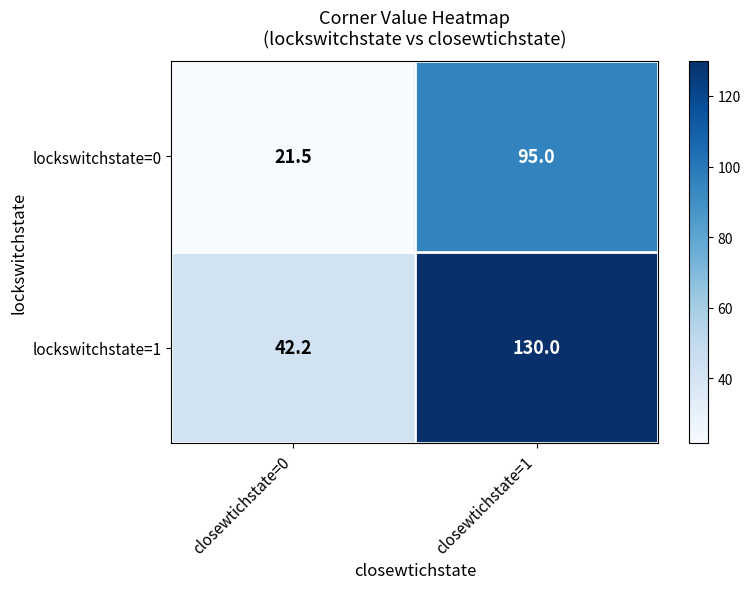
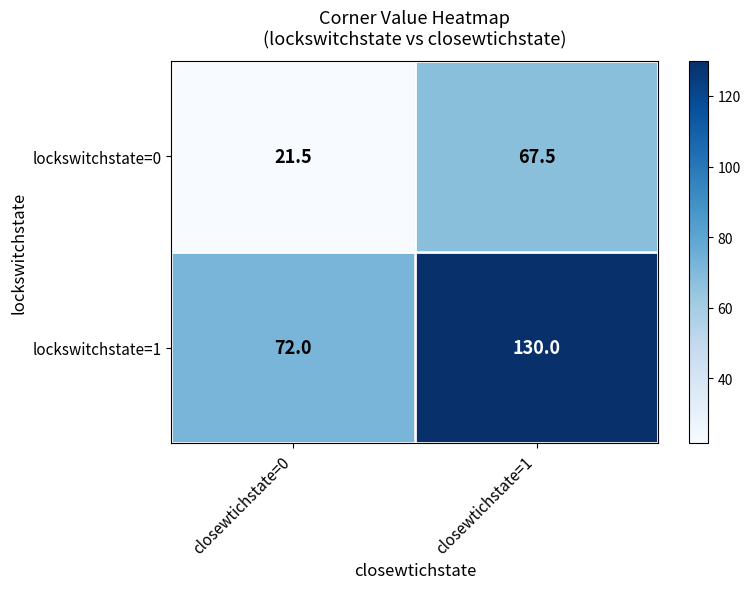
lockswitchstate=0, closewtichstate=1: 95.0 -> 67.5
lockswitchstate=1, closewtichstate=0: 42.2 -> 72.0
